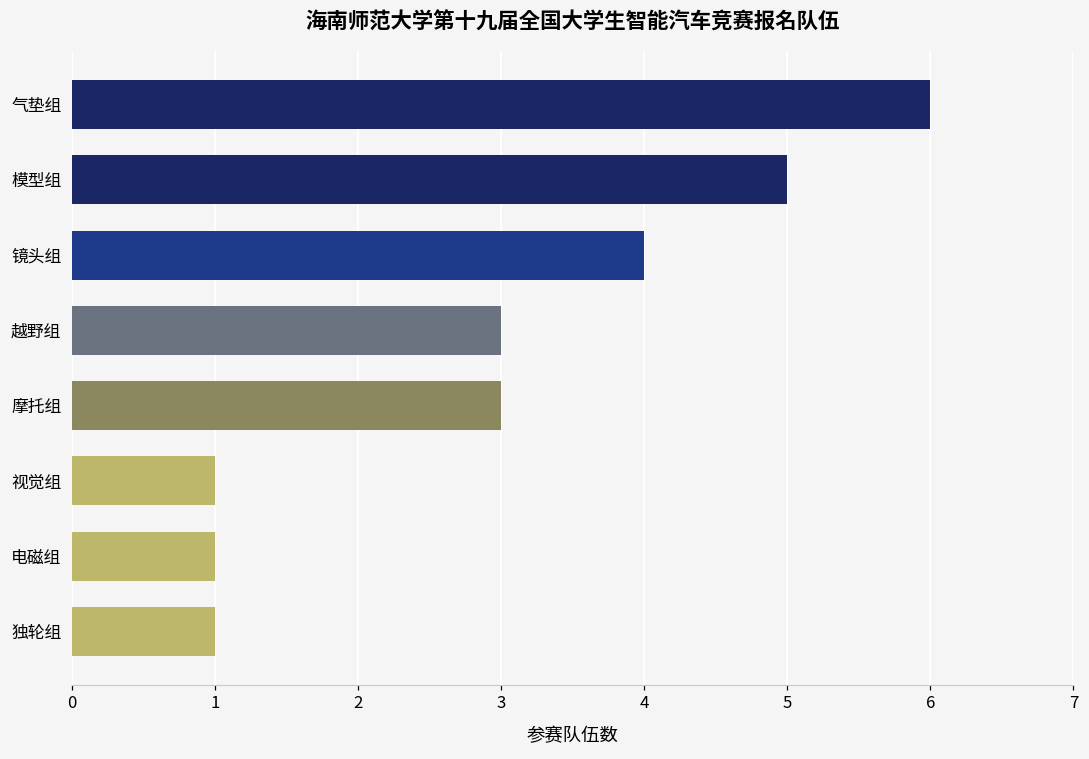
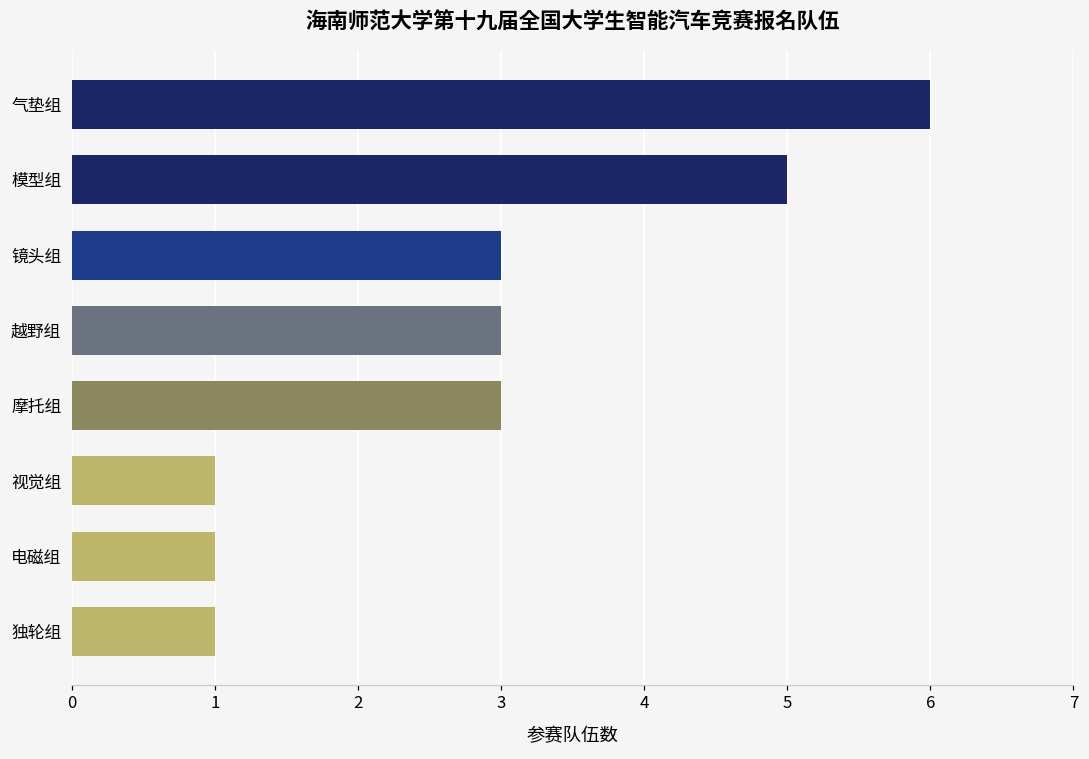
镜头组: 4 -> 3
